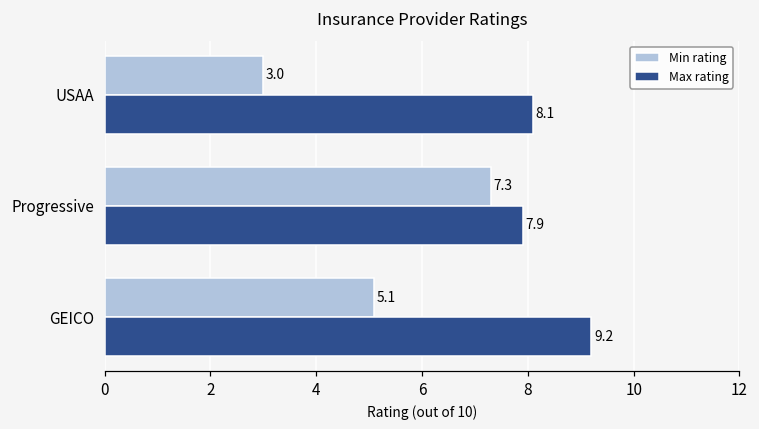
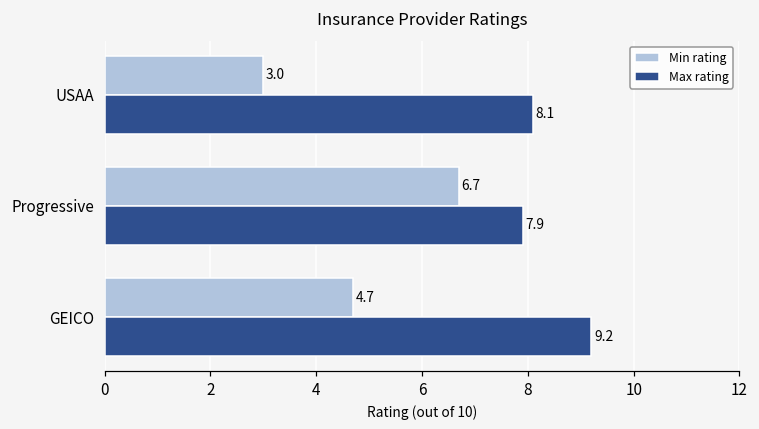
Min rating, Progressive: 7.3 -> 6.7
Min rating, GEICO: 5.1 -> 4.7
